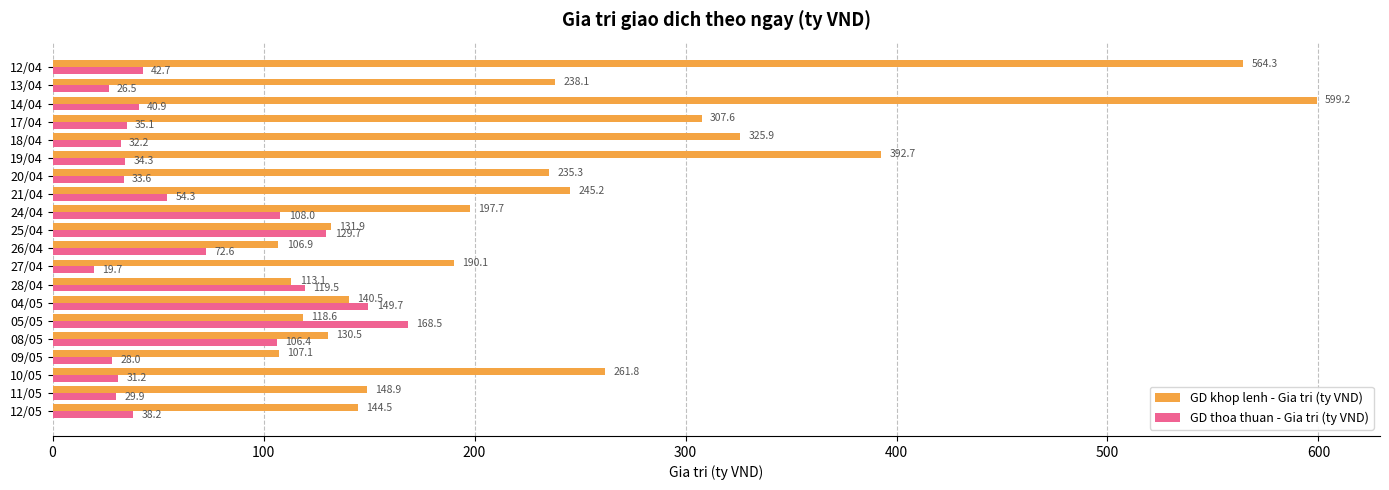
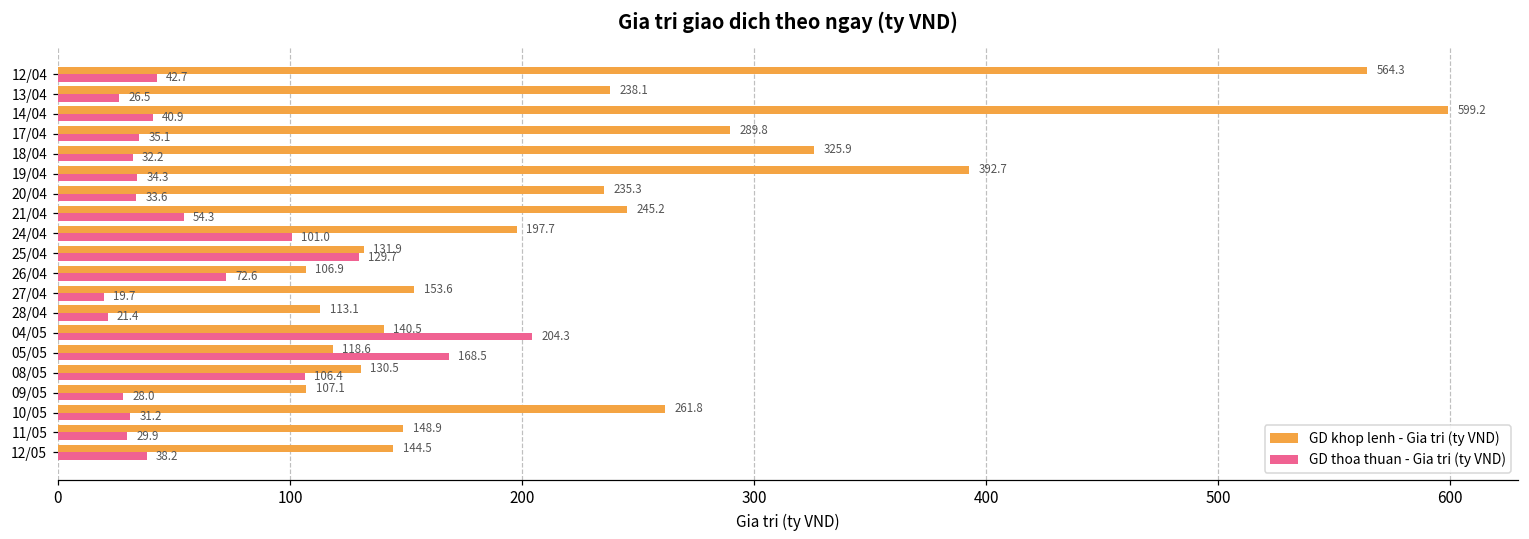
GD khop lenh - Gia tri (ty VND), 17/04: 307.6 -> 289.8
GD thoa thuan - Gia tri (ty VND), 24/04: 108.0 -> 101.0
GD khop lenh - Gia tri (ty VND), 27/04: 190.1 -> 153.6
GD thoa thuan - Gia tri (ty VND), 28/04: 119.5 -> 21.4
GD thoa thuan - Gia tri (ty VND), 04/05: 149.7 -> 204.3
